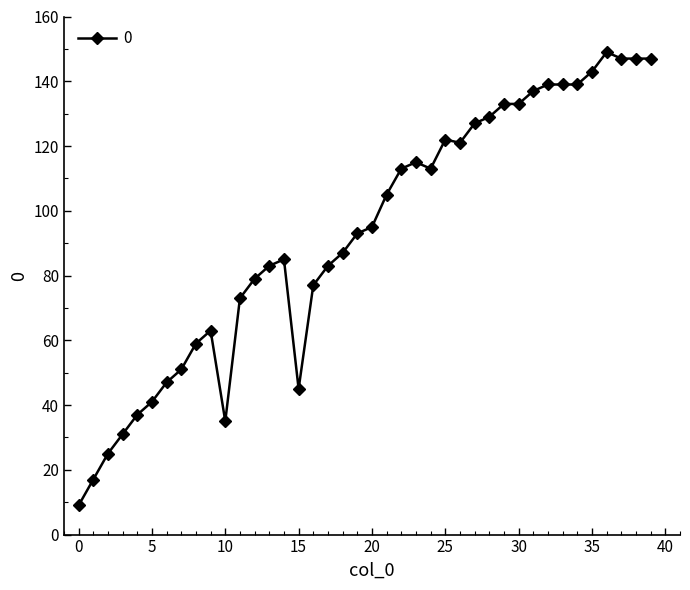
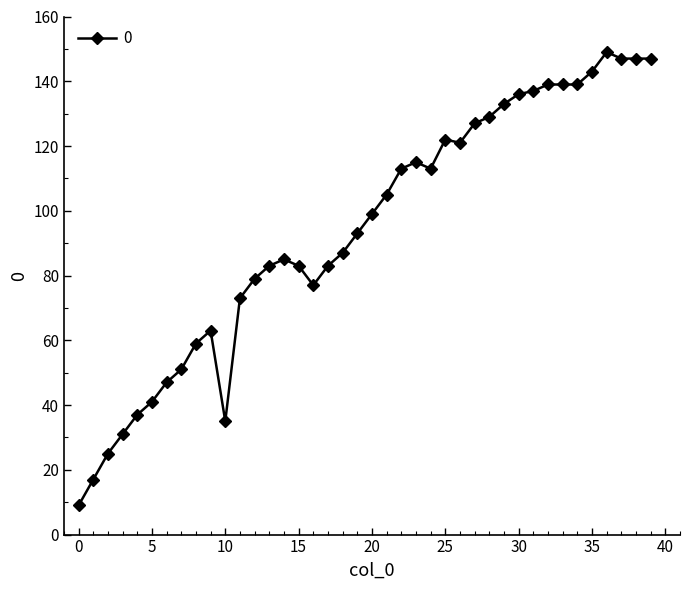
15: 45 -> 83
20: 95 -> 99
30: 133 -> 136
